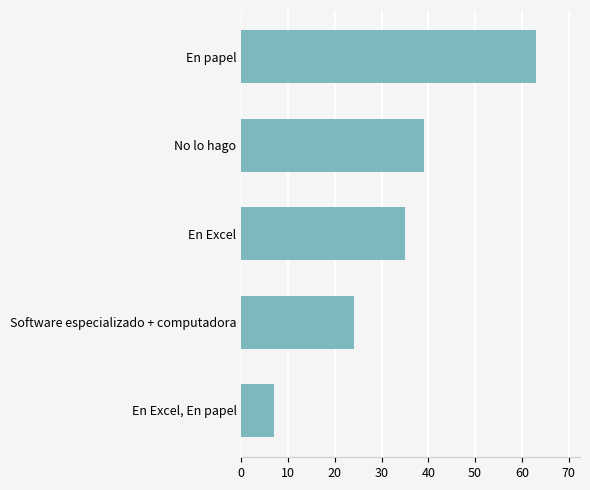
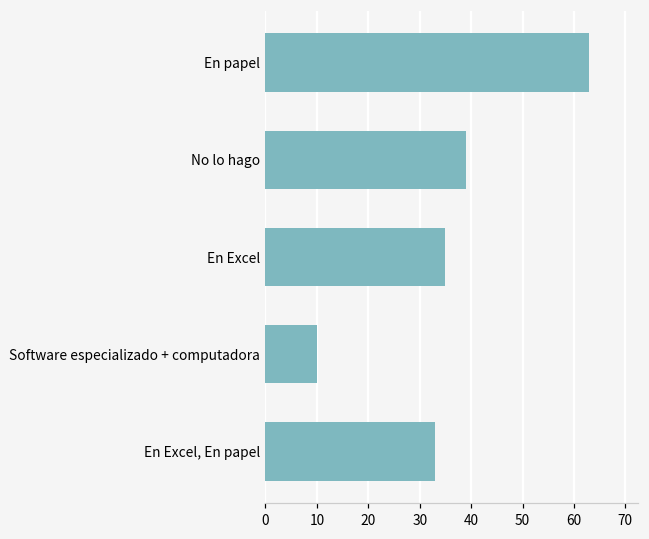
Software especializado + computadora: 24 -> 10
En Excel, En papel: 7 -> 33
